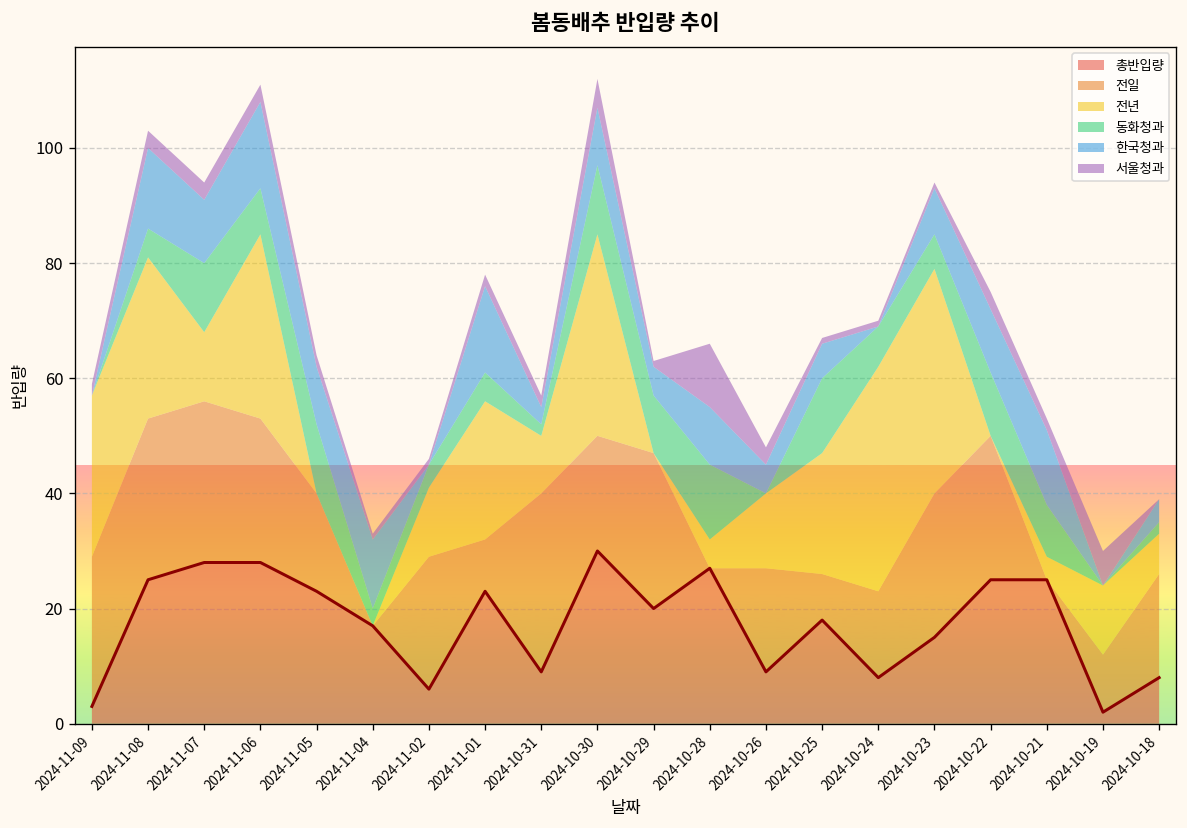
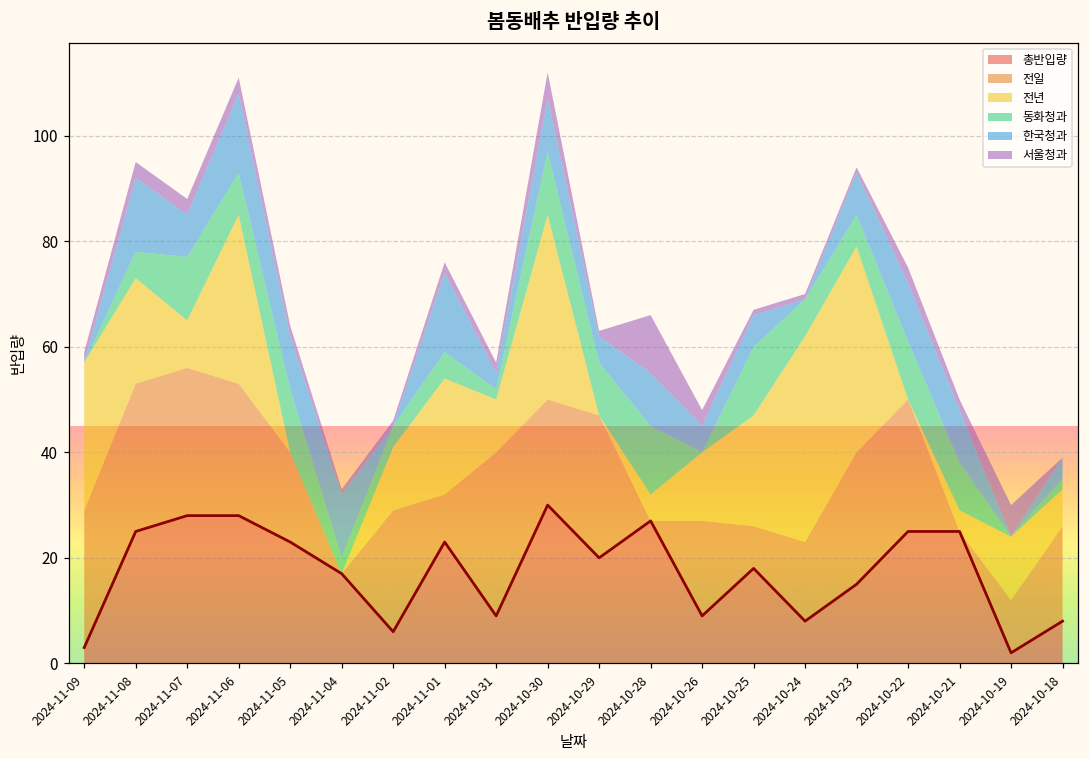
전년, 2024-11-08: 28 -> 20
전년, 2024-11-07: 12 -> 9
한국청과, 2024-11-07: 11 -> 8
전년, 2024-11-01: 24 -> 22
한국청과, 2024-10-21: 13 -> 10
